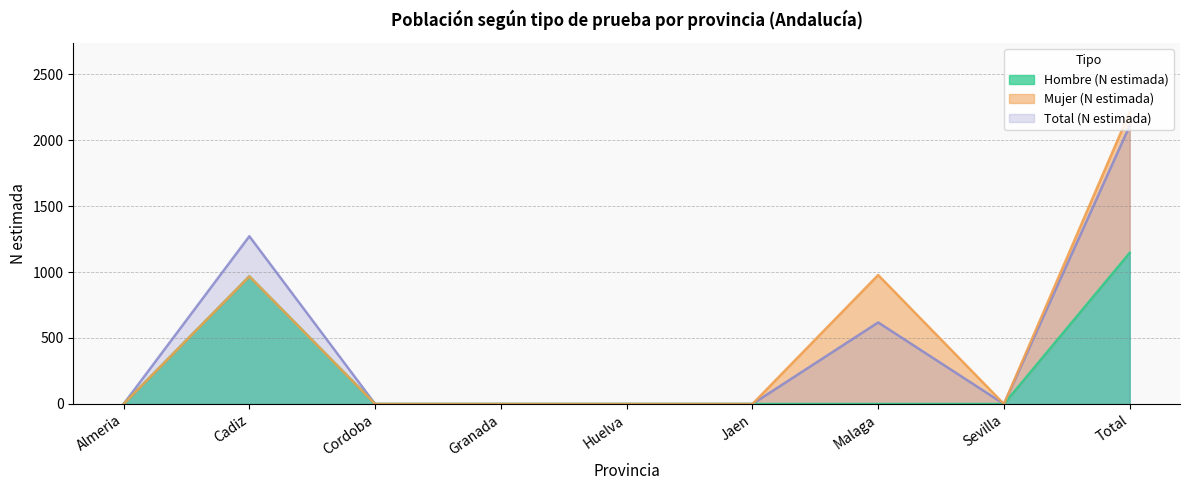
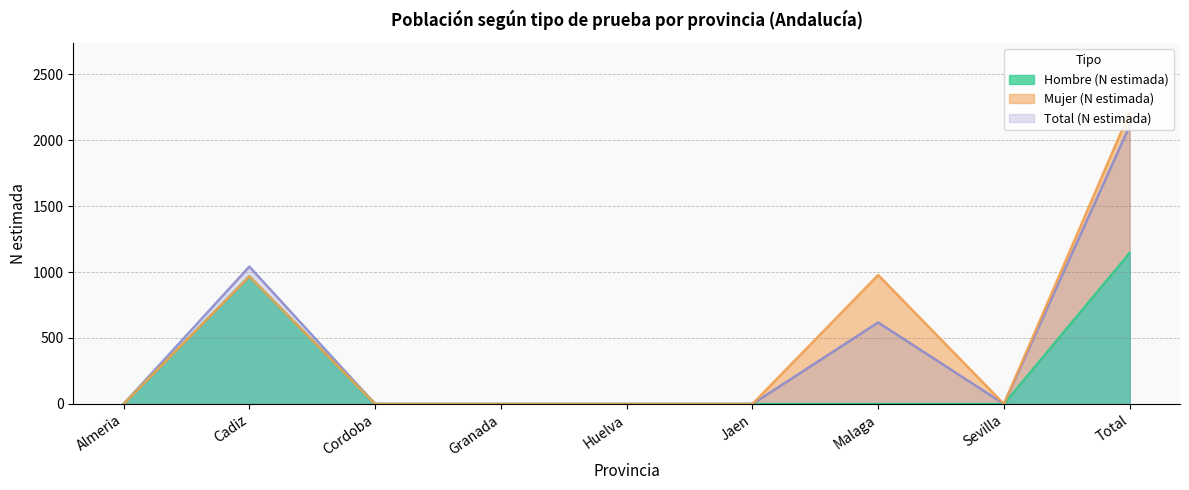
Total (N estimada), Cadiz: 1270 -> 1040
